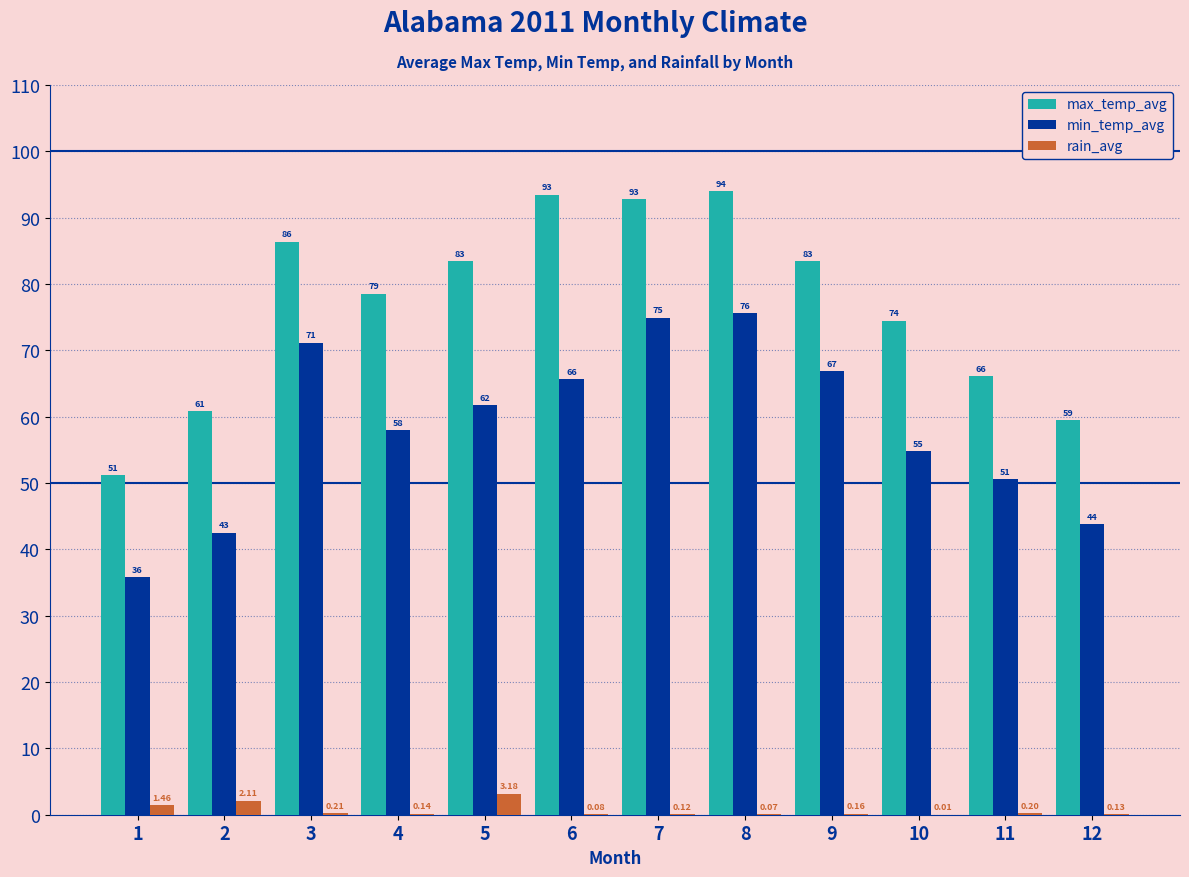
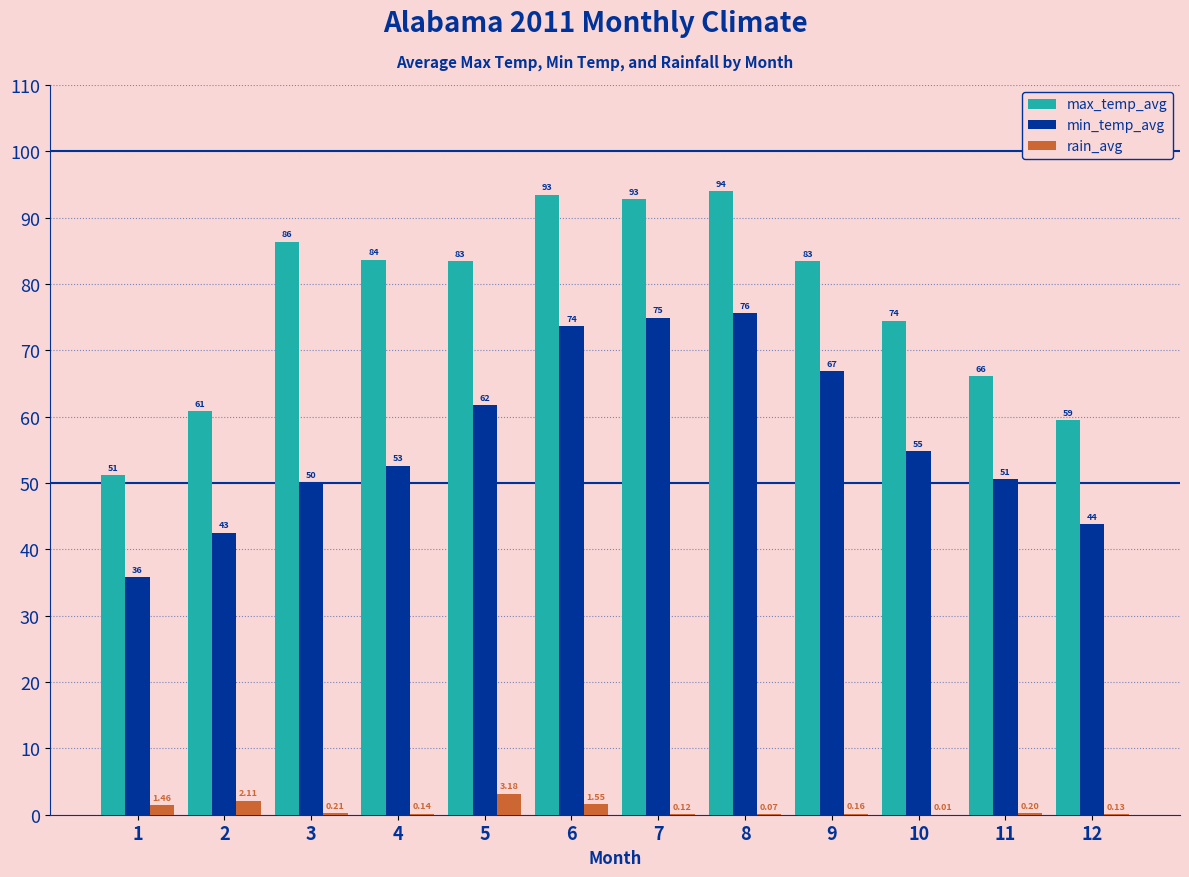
min_temp_avg, 3: 71 -> 50
max_temp_avg, 4: 79 -> 84
min_temp_avg, 4: 58 -> 53
min_temp_avg, 6: 66 -> 74
rain_avg, 6: 0.08 -> 1.55
